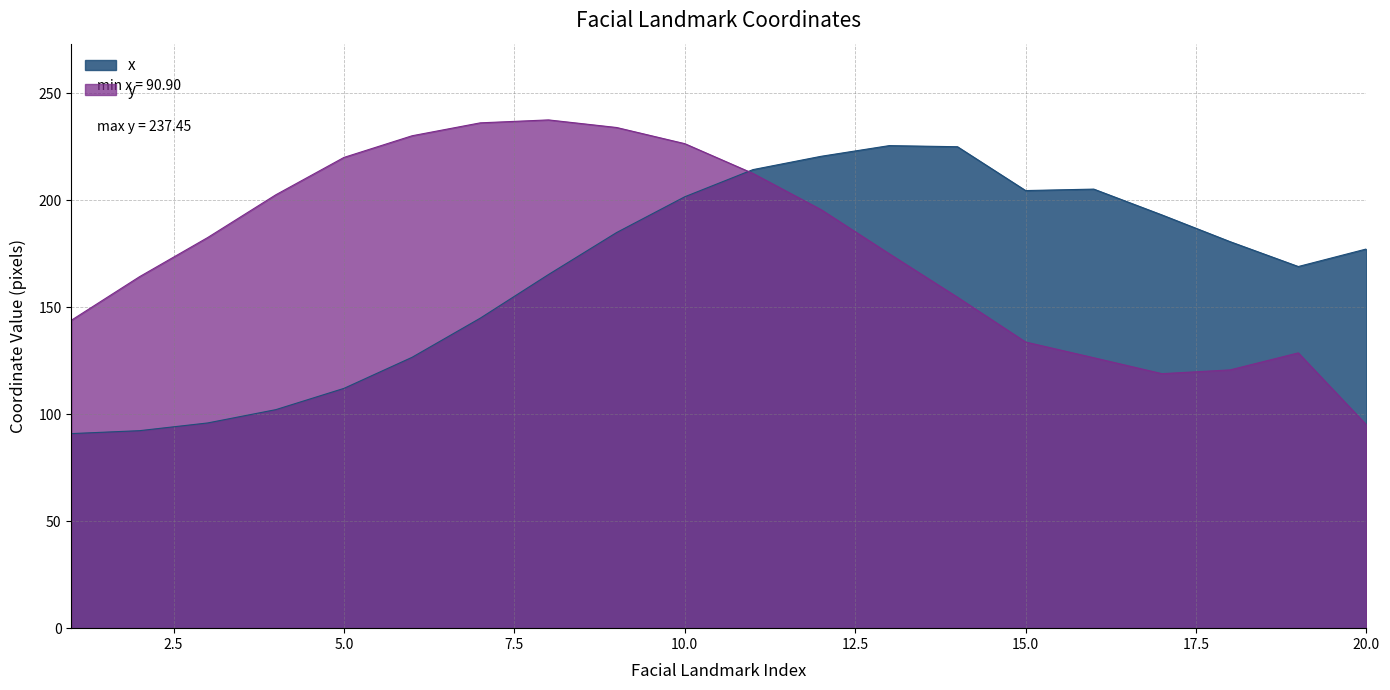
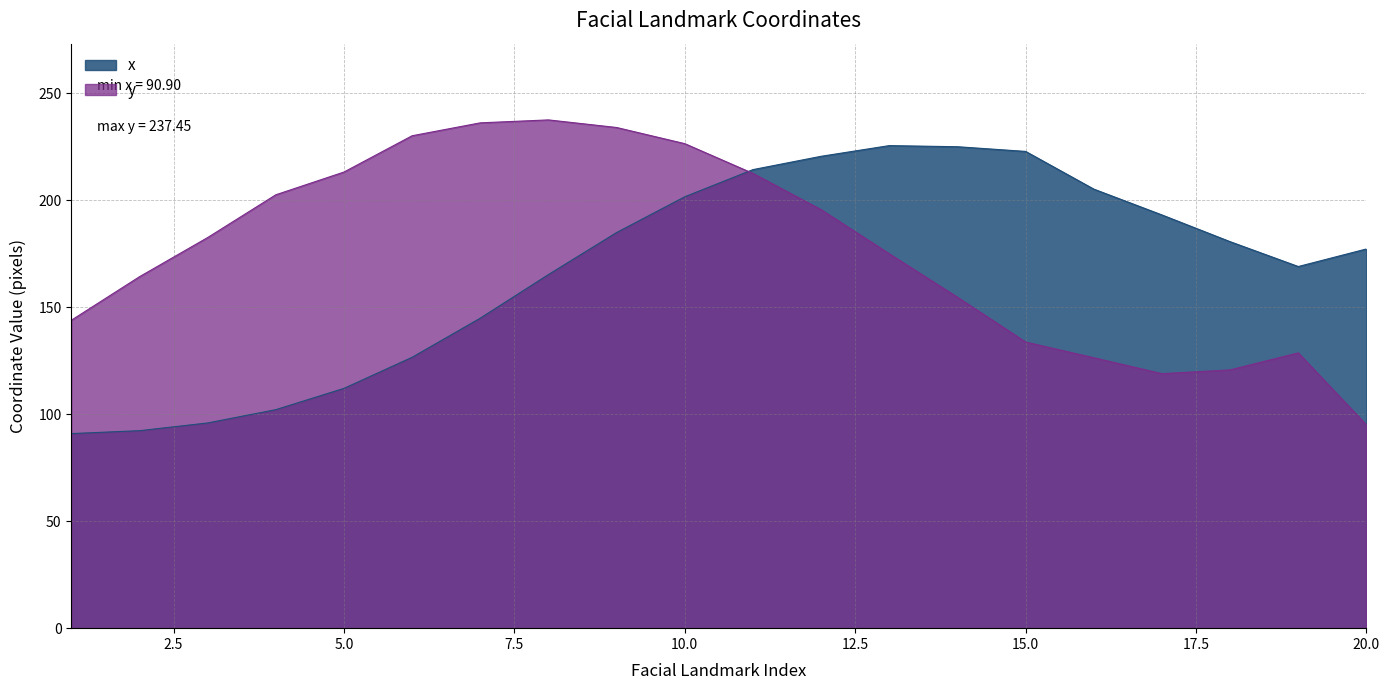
y, 5.0: 220 -> 213
x, 15.0: 204 -> 223
